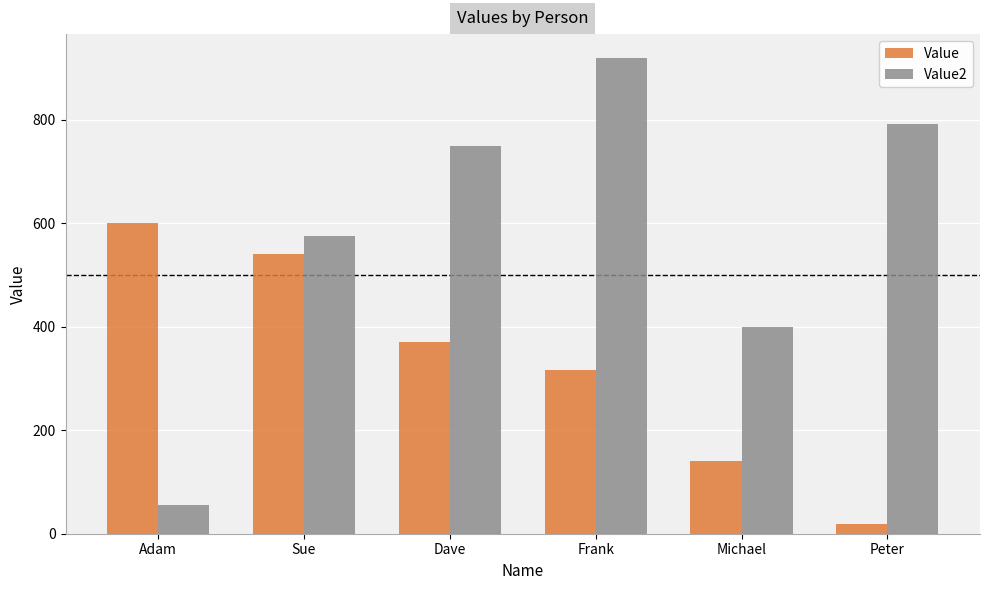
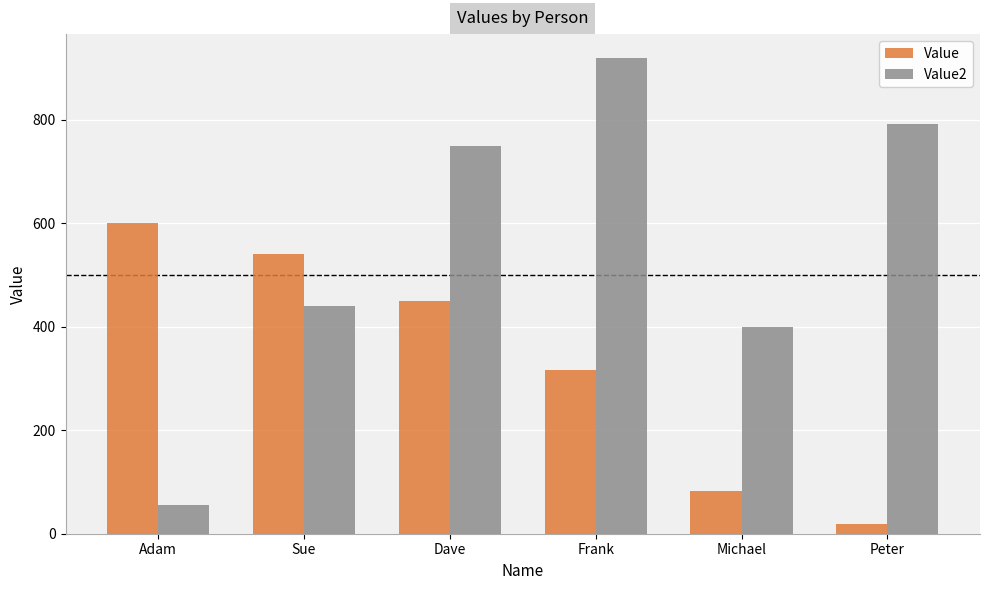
Value2, Sue: 580 -> 440
Value, Dave: 370 -> 450
Value, Michael: 140 -> 80
